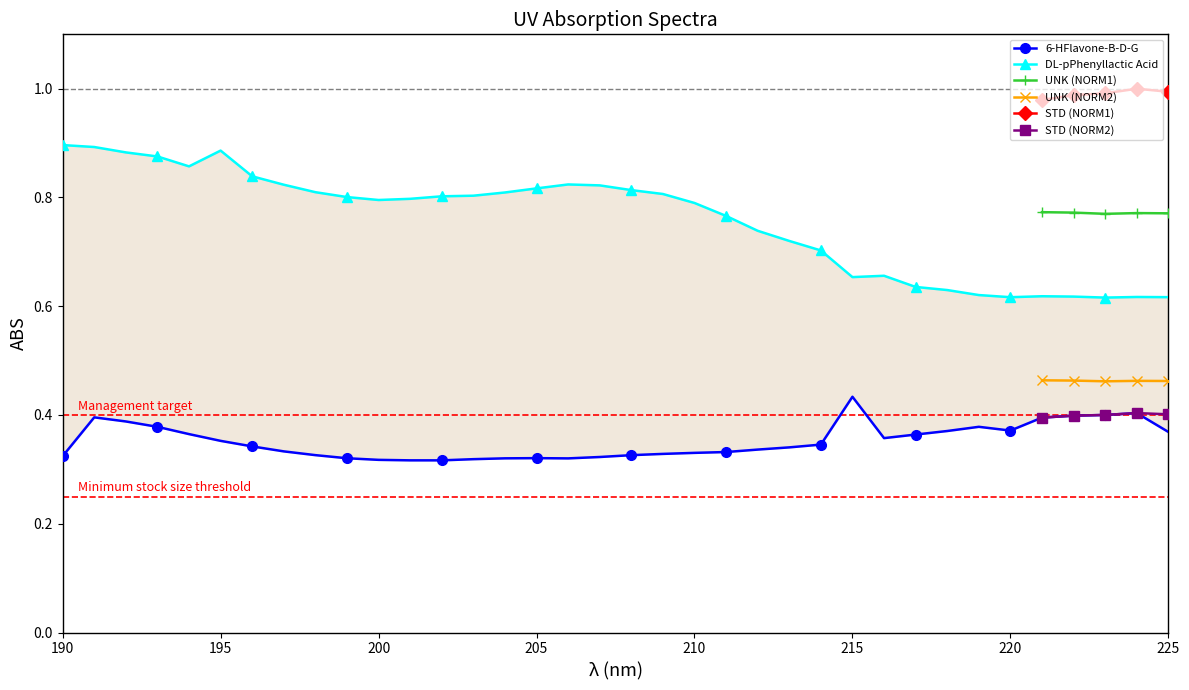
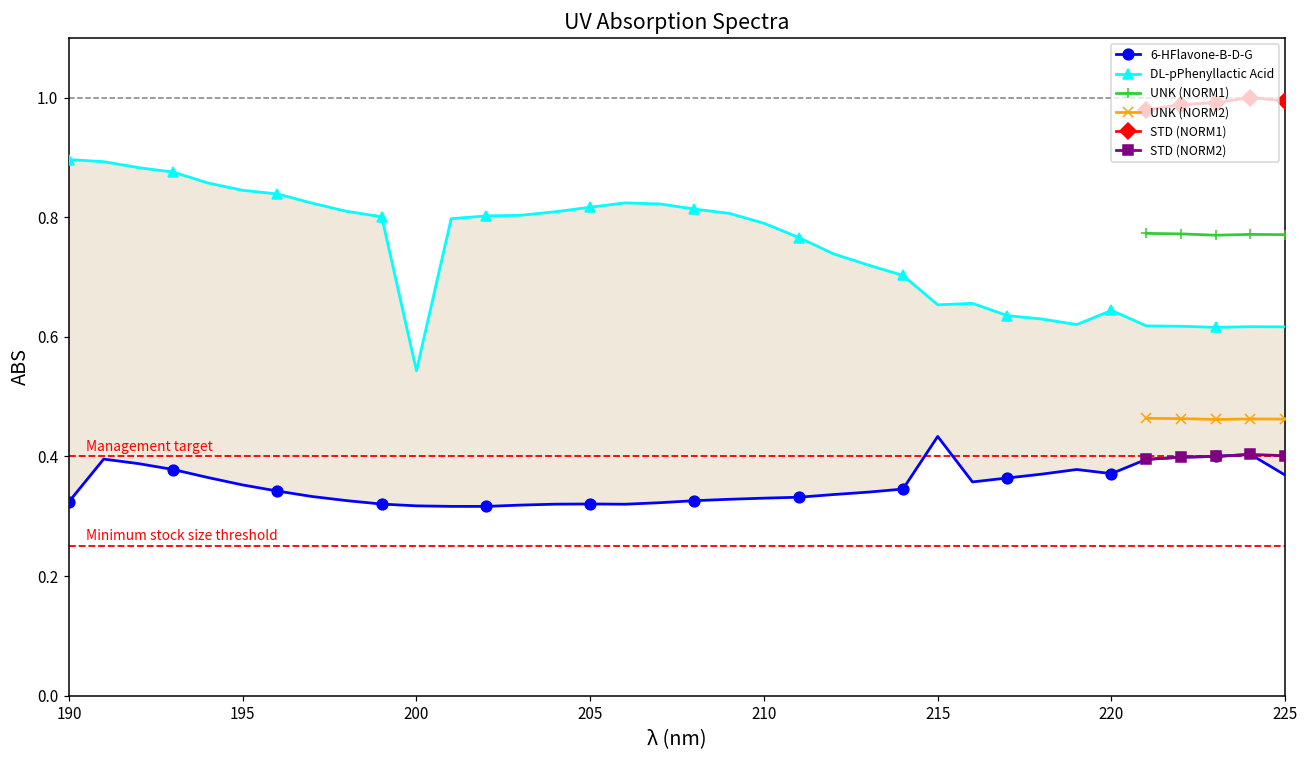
DL-pPhenyllactic Acid, 195: 0.89 -> 0.84
DL-pPhenyllactic Acid, 200: 0.80 -> 0.54
DL-pPhenyllactic Acid, 220: 0.62 -> 0.64
